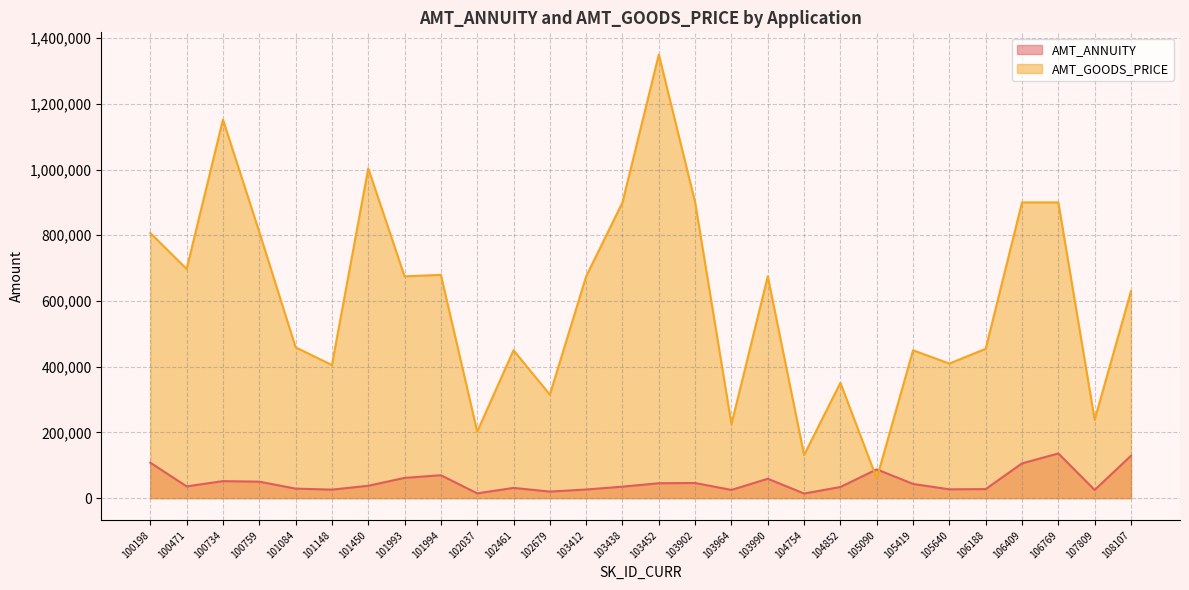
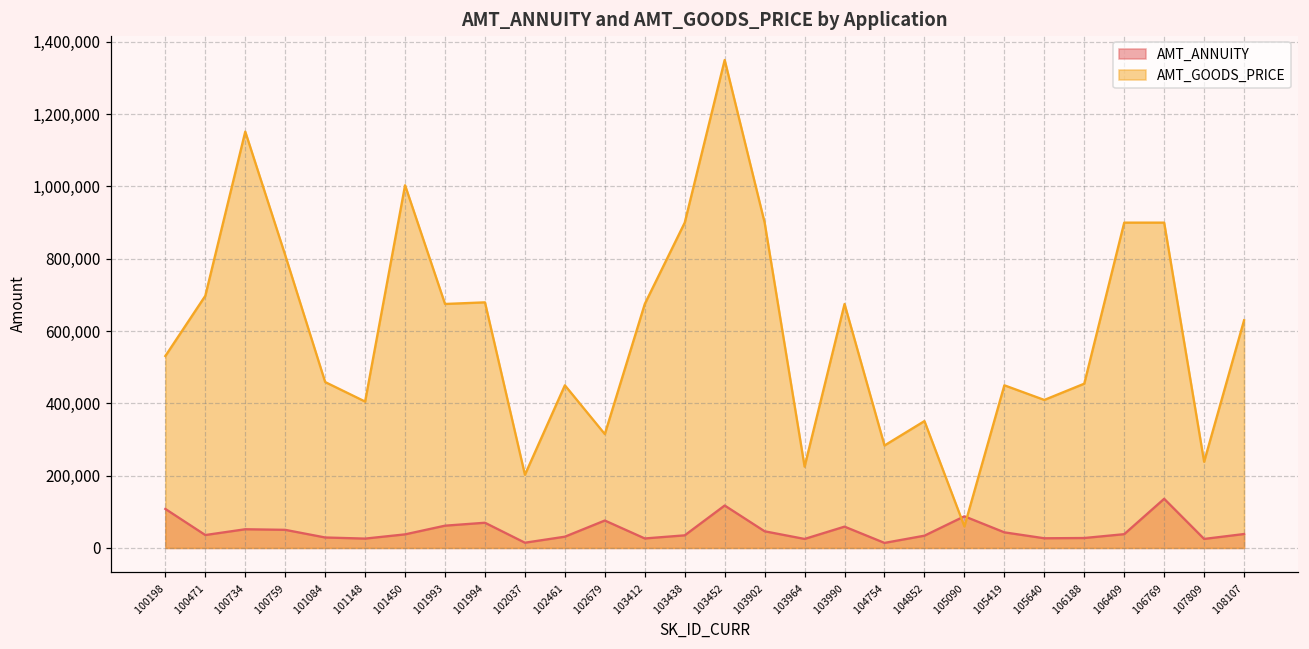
AMT_GOODS_PRICE, 100198: 810,000 -> 530,000
AMT_ANNUITY, 102679: 20,000 -> 80,000
AMT_ANNUITY, 103452: 50,000 -> 120,000
AMT_GOODS_PRICE, 104754: 130,000 -> 280,000
AMT_ANNUITY, 106409: 110,000 -> 40,000
AMT_ANNUITY, 108107: 130,000 -> 40,000
